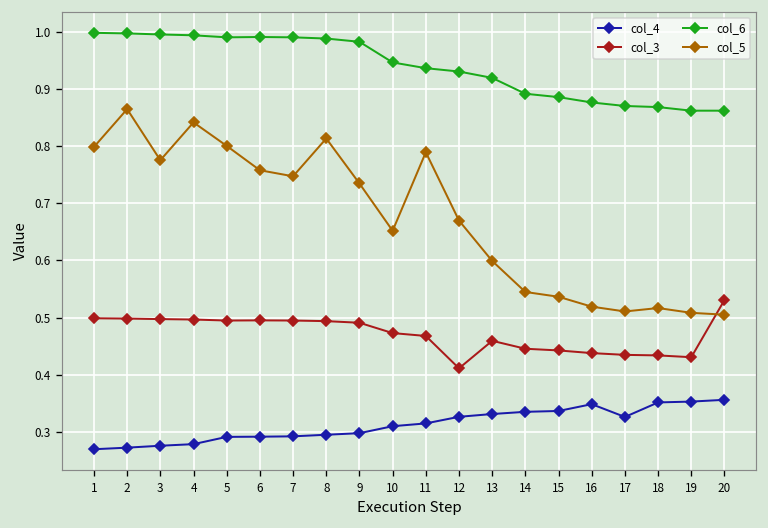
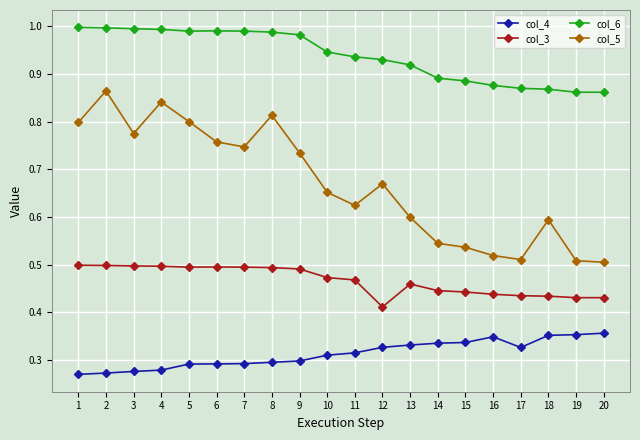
col_5, 11: 0.79 -> 0.62
col_5, 18: 0.52 -> 0.59
col_3, 20: 0.53 -> 0.43
